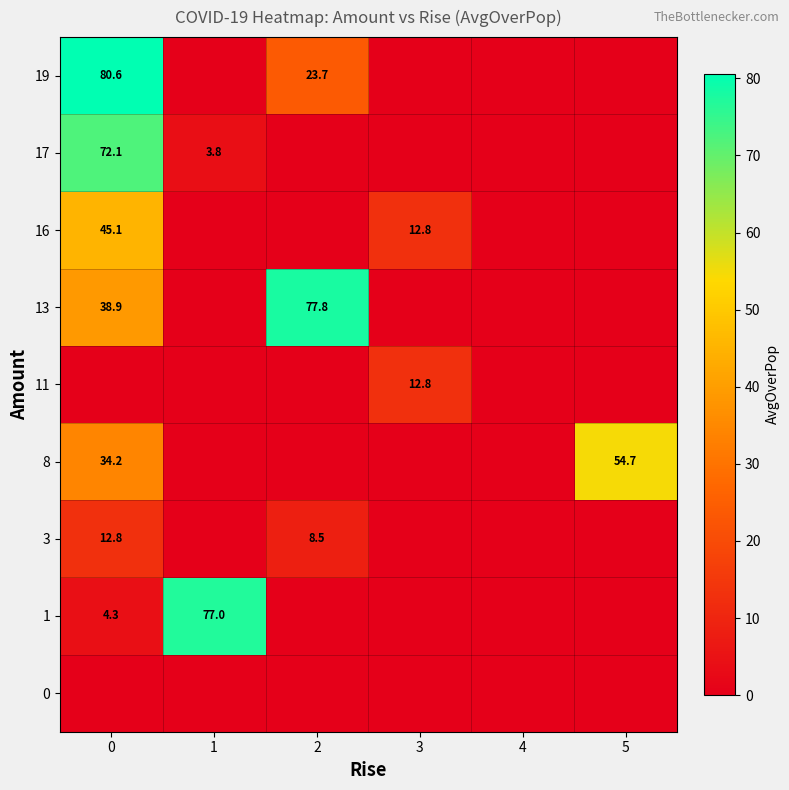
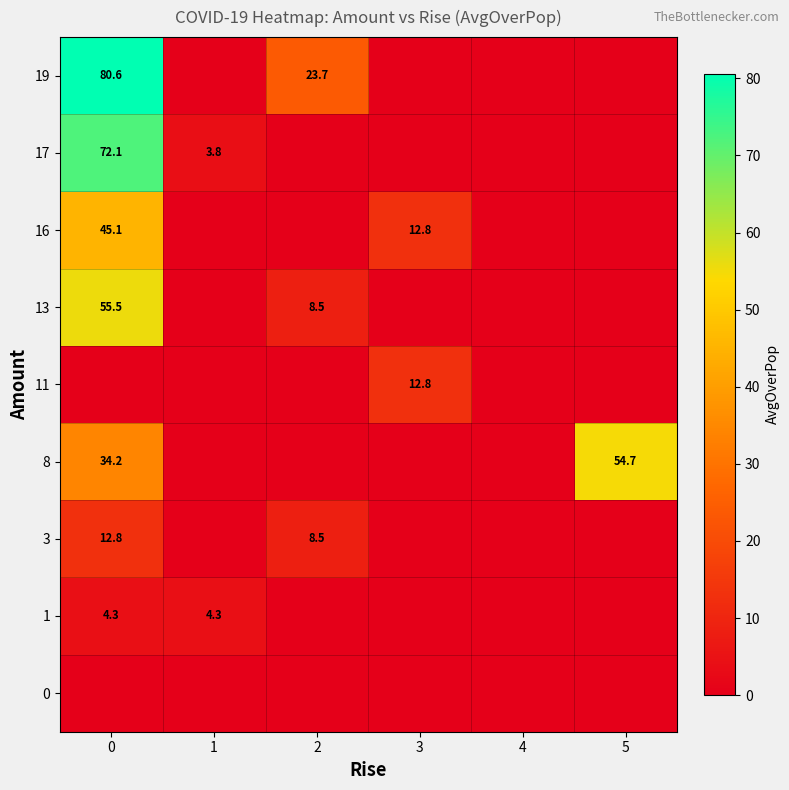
13, 0: 38.9 -> 55.5
13, 2: 77.8 -> 8.5
1, 1: 77.0 -> 4.3
